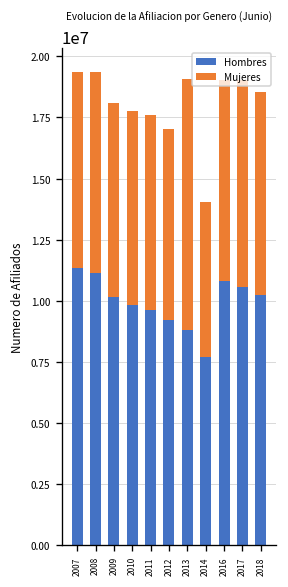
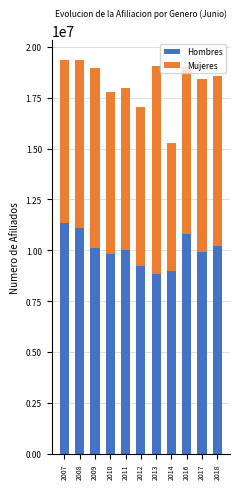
Mujeres, 2009: 8000000 -> 8800000
Hombres, 2011: 9600000 -> 10000000
Hombres, 2014: 7700000 -> 9000000
Hombres, 2017: 10500000 -> 9900000
